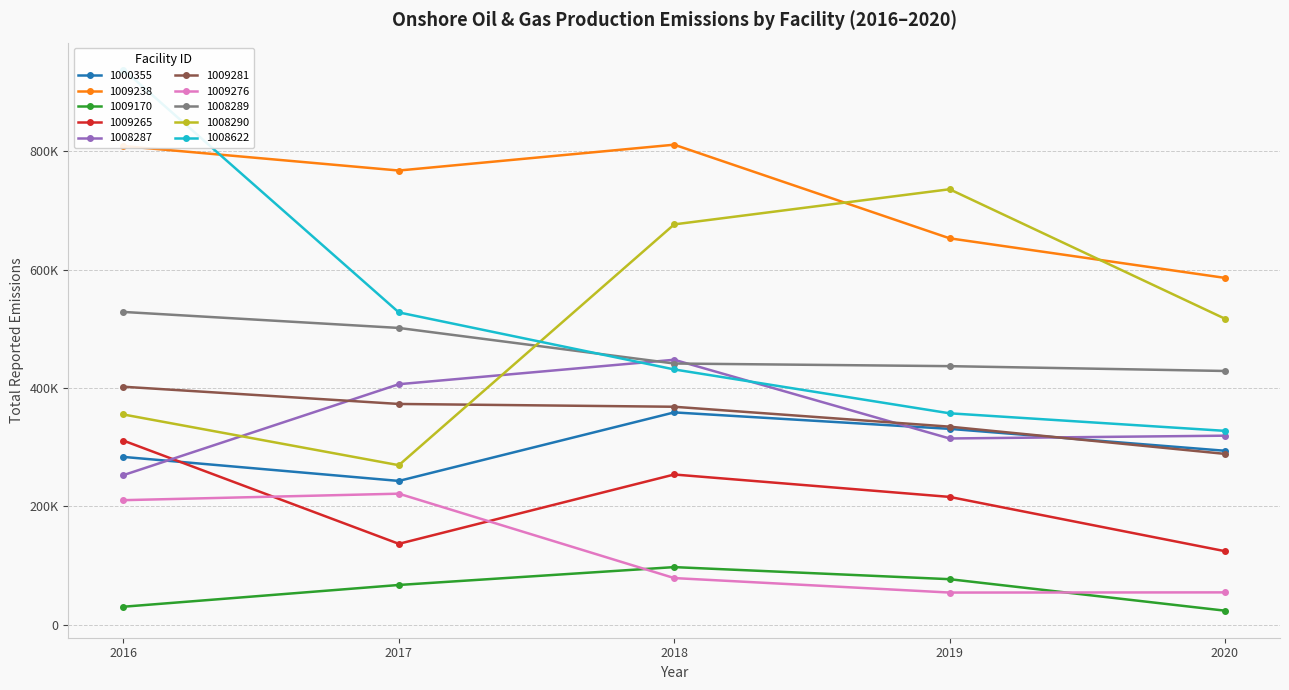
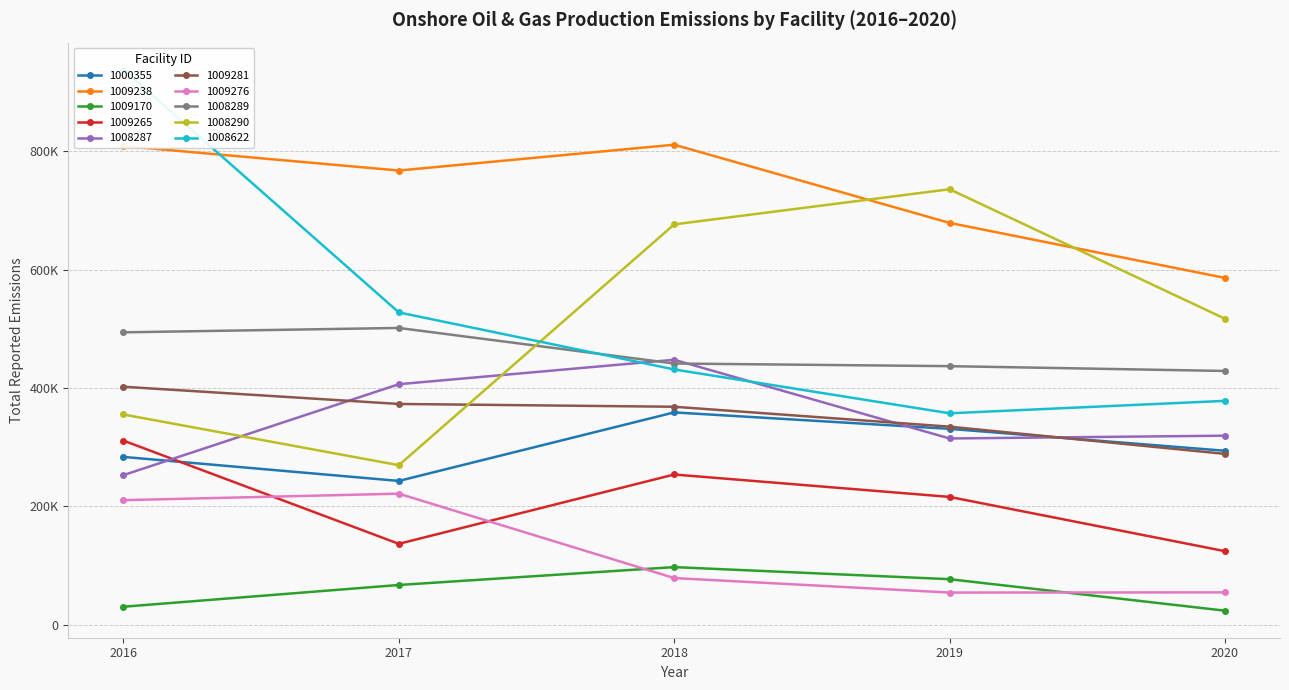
1008289, 2016: 530000 -> 490000
1009238, 2019: 650000 -> 680000
1008622, 2020: 330000 -> 380000
